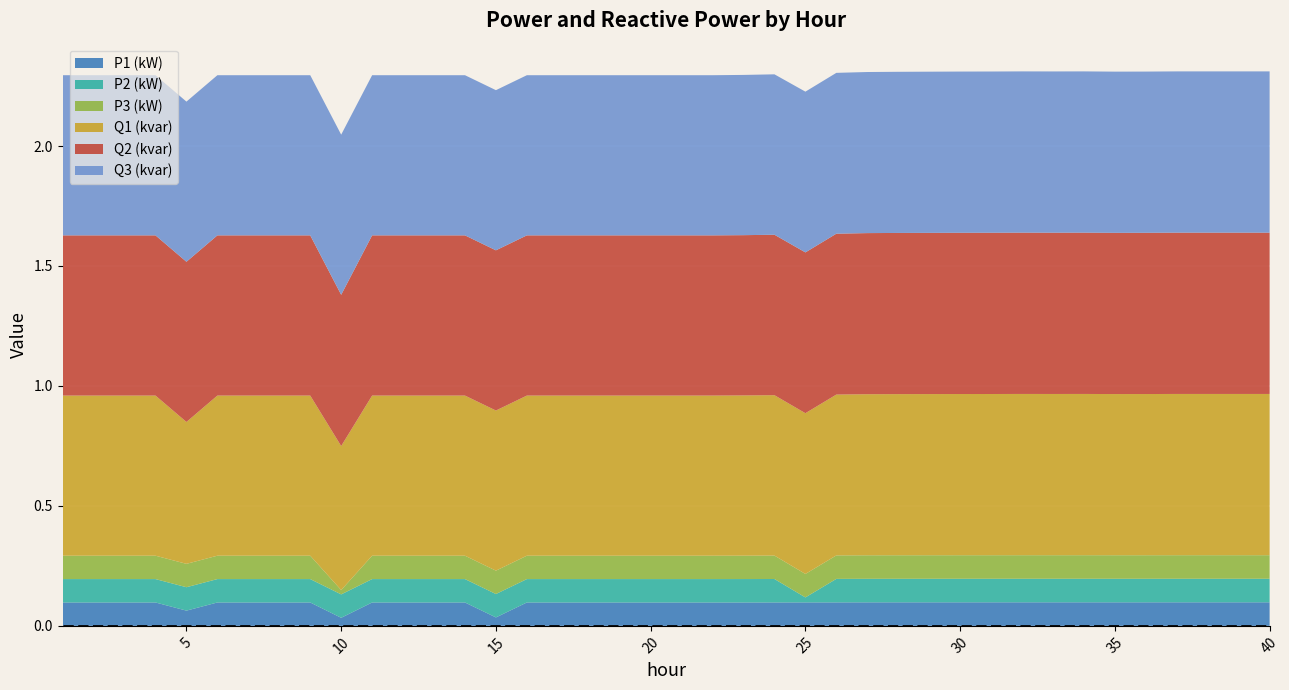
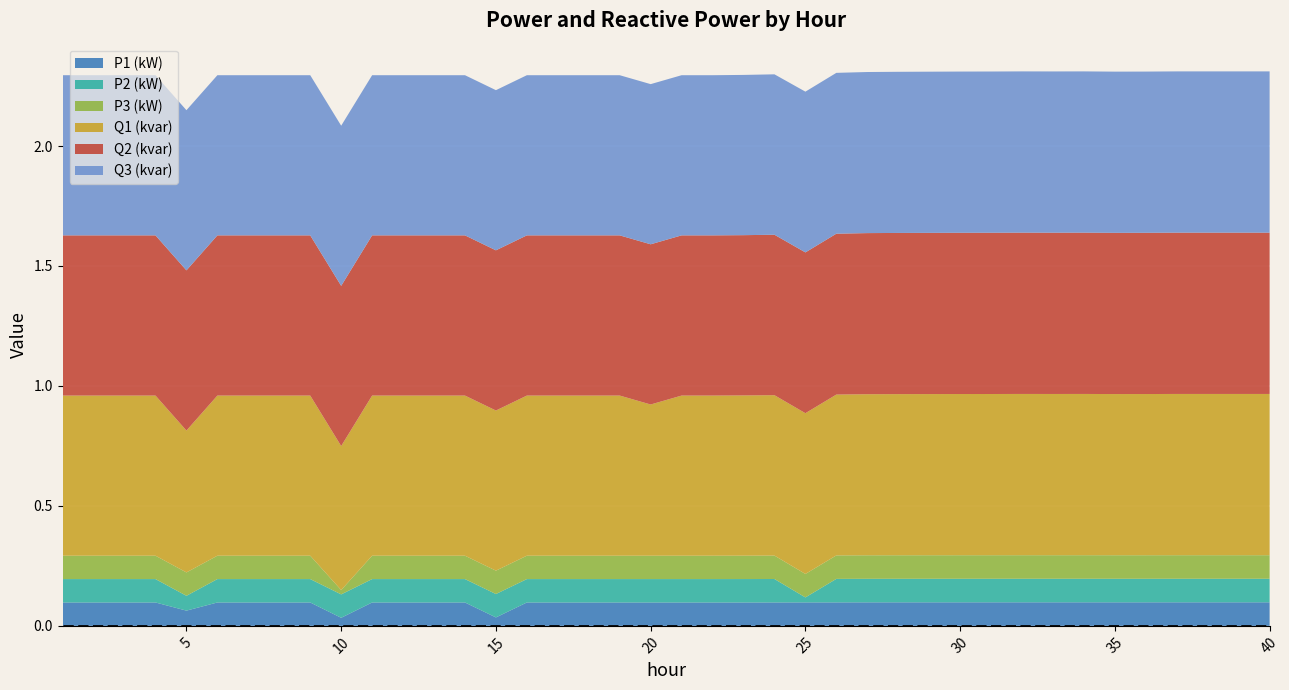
P2 (kW), 5: 0.10 -> 0.06
Q2 (kvar), 10: 0.63 -> 0.67
Q1 (kvar), 20: 0.67 -> 0.63
